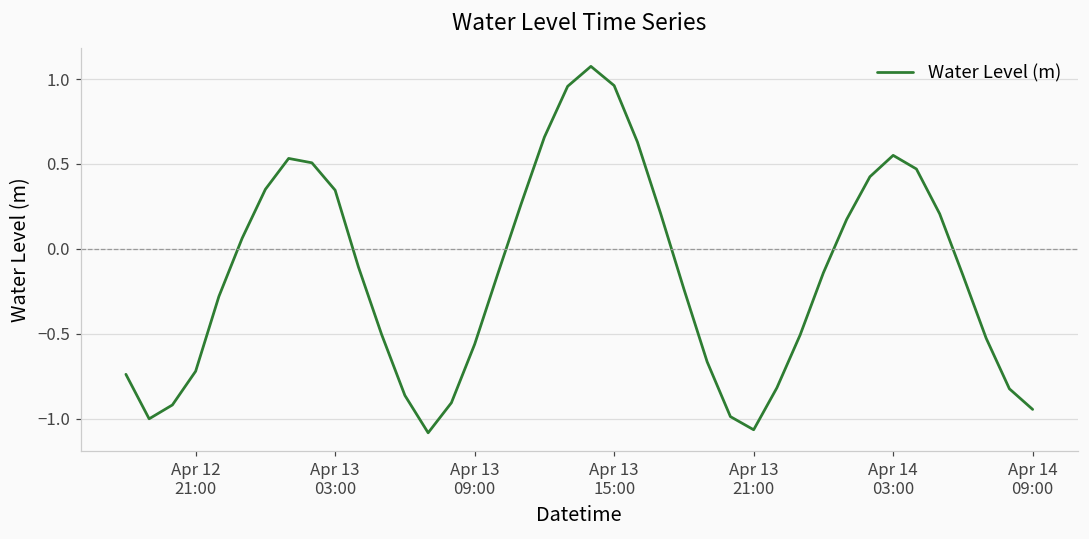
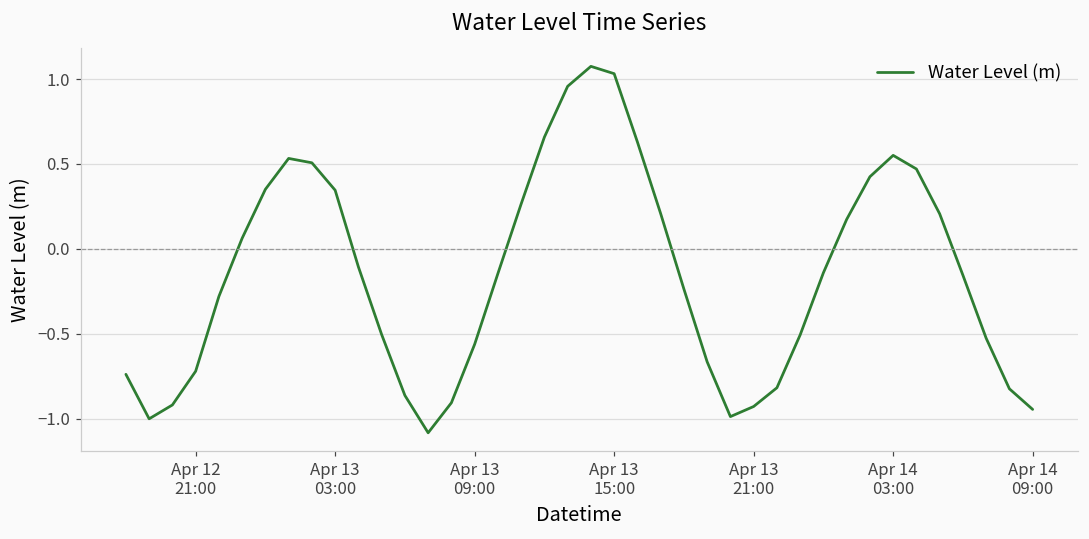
Apr 13 15:00: 0.96 -> 1.03
Apr 13 21:00: -1.07 -> -0.93
